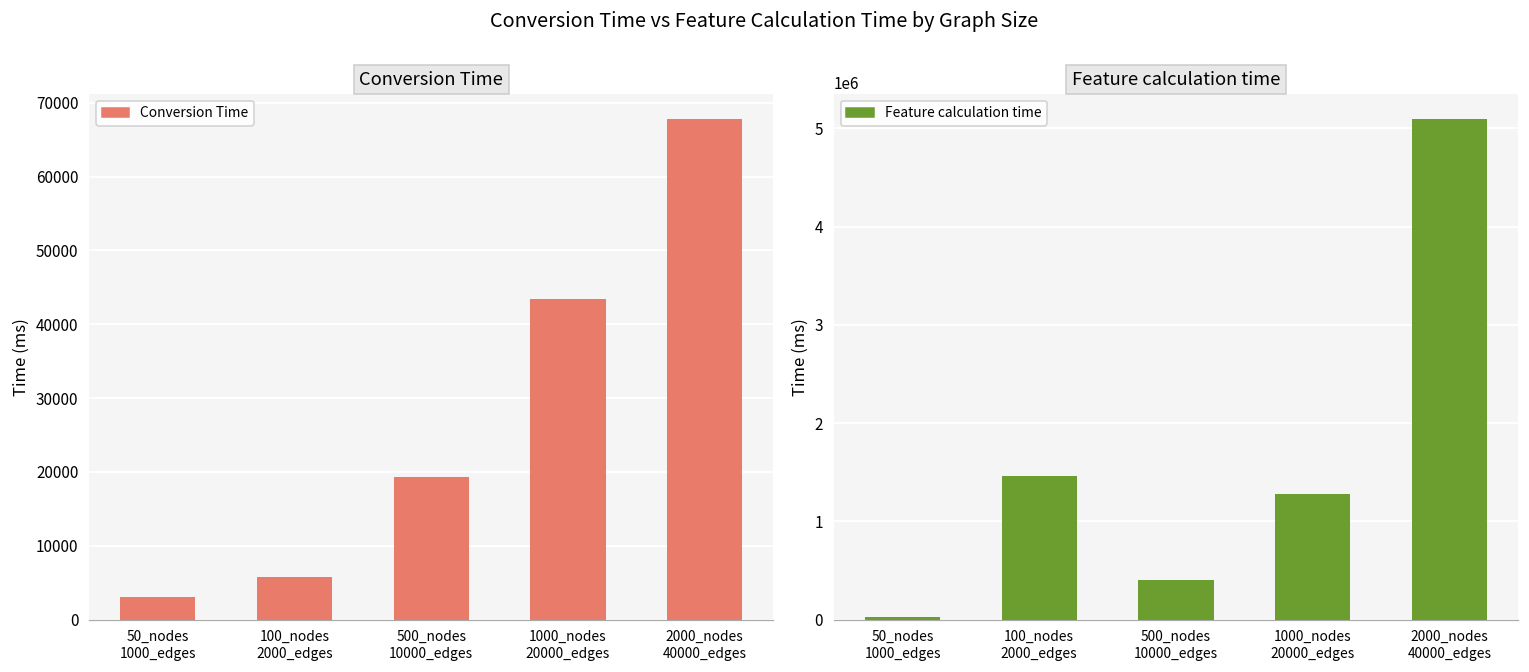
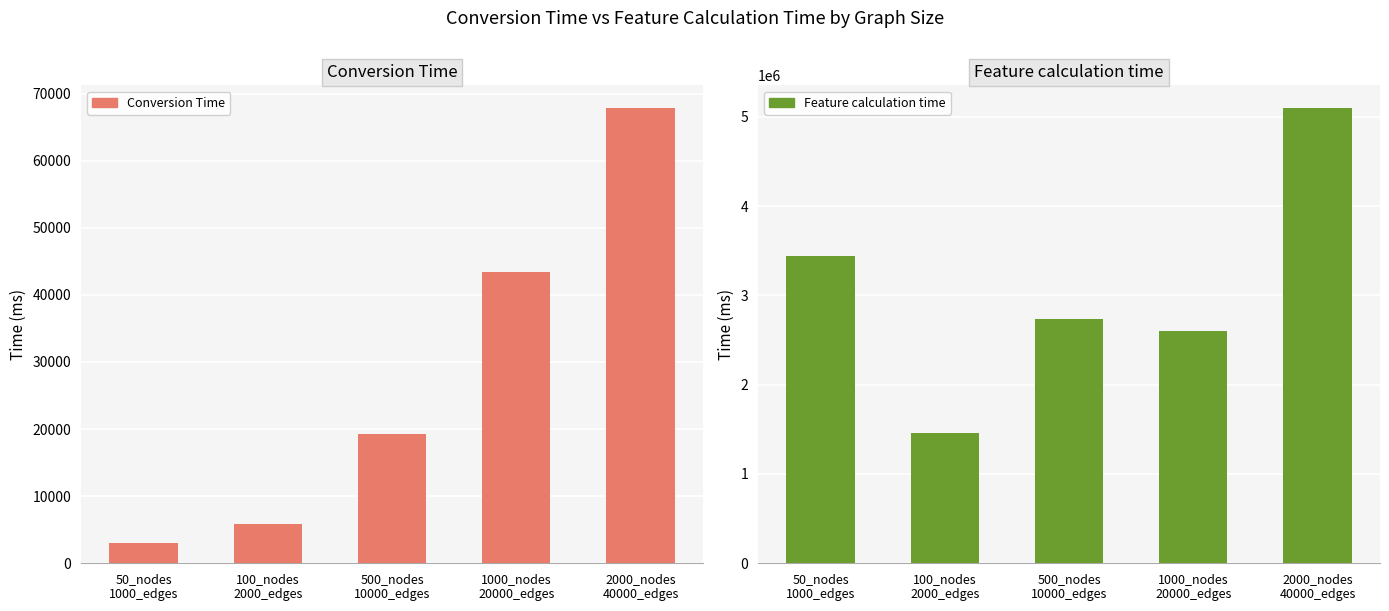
Feature calculation time, 50_nodes 1000_edges: 0 -> 3400000
Feature calculation time, 500_nodes 10000_edges: 400000 -> 2700000
Feature calculation time, 1000_nodes 20000_edges: 1300000 -> 2600000
